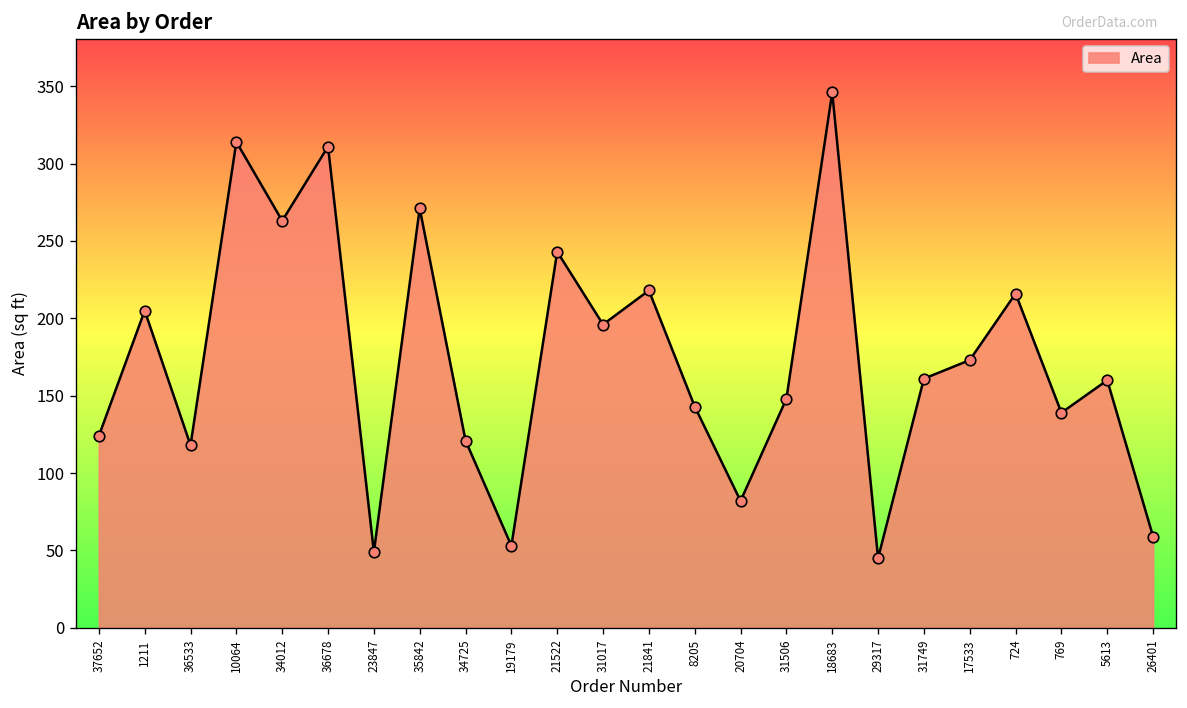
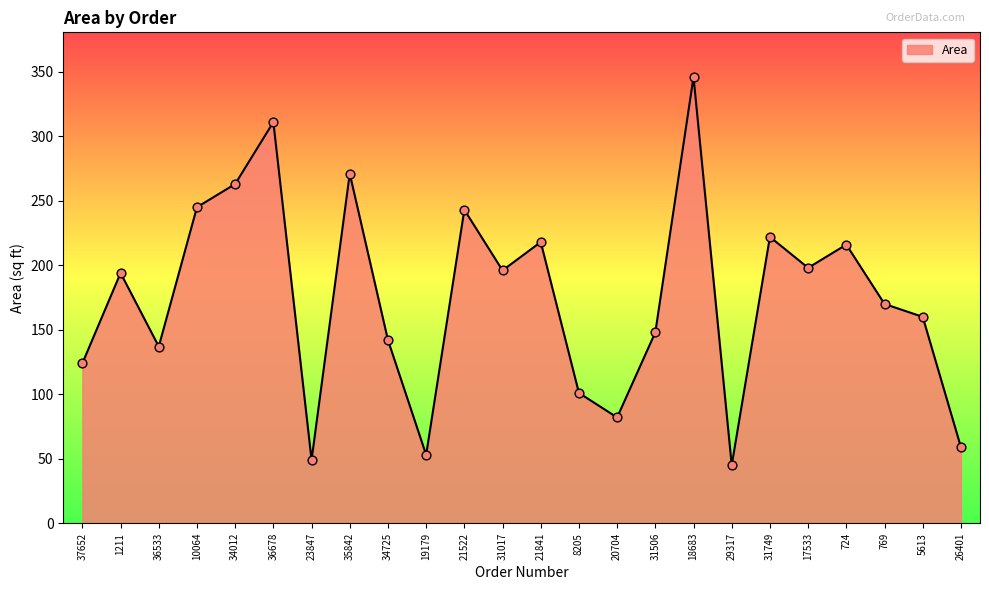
1211: 205 -> 194
36533: 118 -> 137
10064: 314 -> 245
34725: 121 -> 142
8205: 143 -> 101
31749: 161 -> 222
17533: 173 -> 198
769: 139 -> 170
